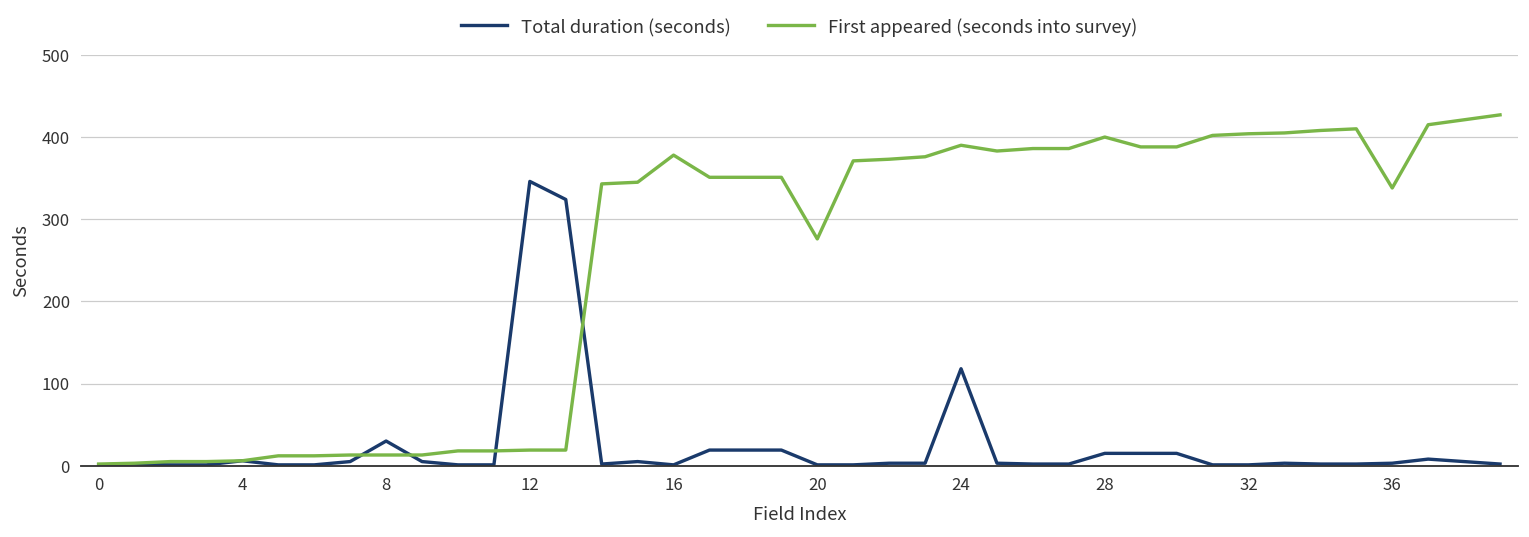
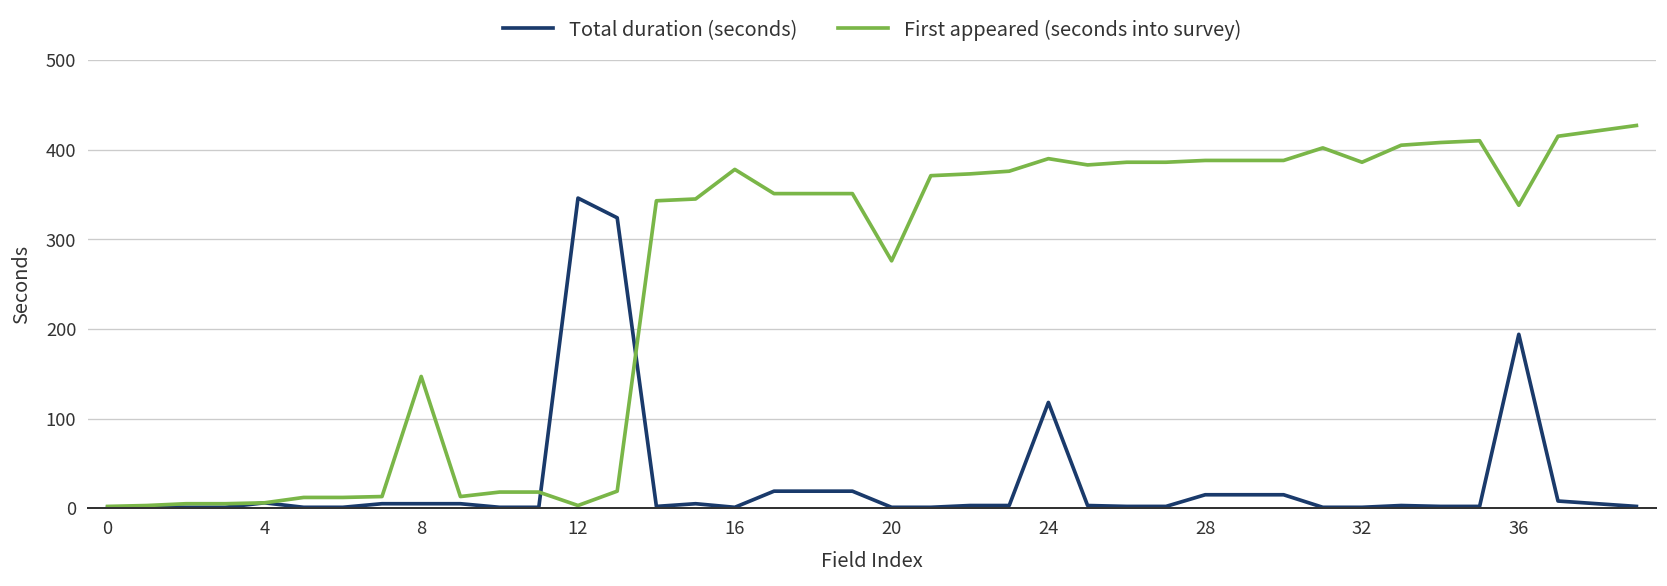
Total duration (seconds), 8: 30 -> 10
First appeared (seconds into survey), 8: 10 -> 150
First appeared (seconds into survey), 12: 20 -> 0
First appeared (seconds into survey), 28: 400 -> 390
First appeared (seconds into survey), 32: 400 -> 390
Total duration (seconds), 36: 0 -> 190
